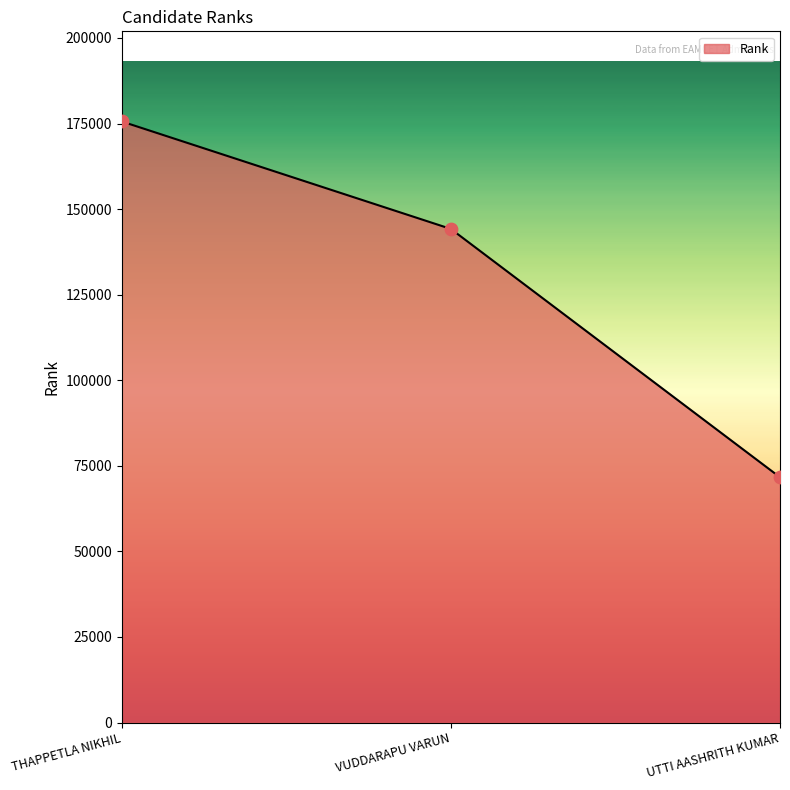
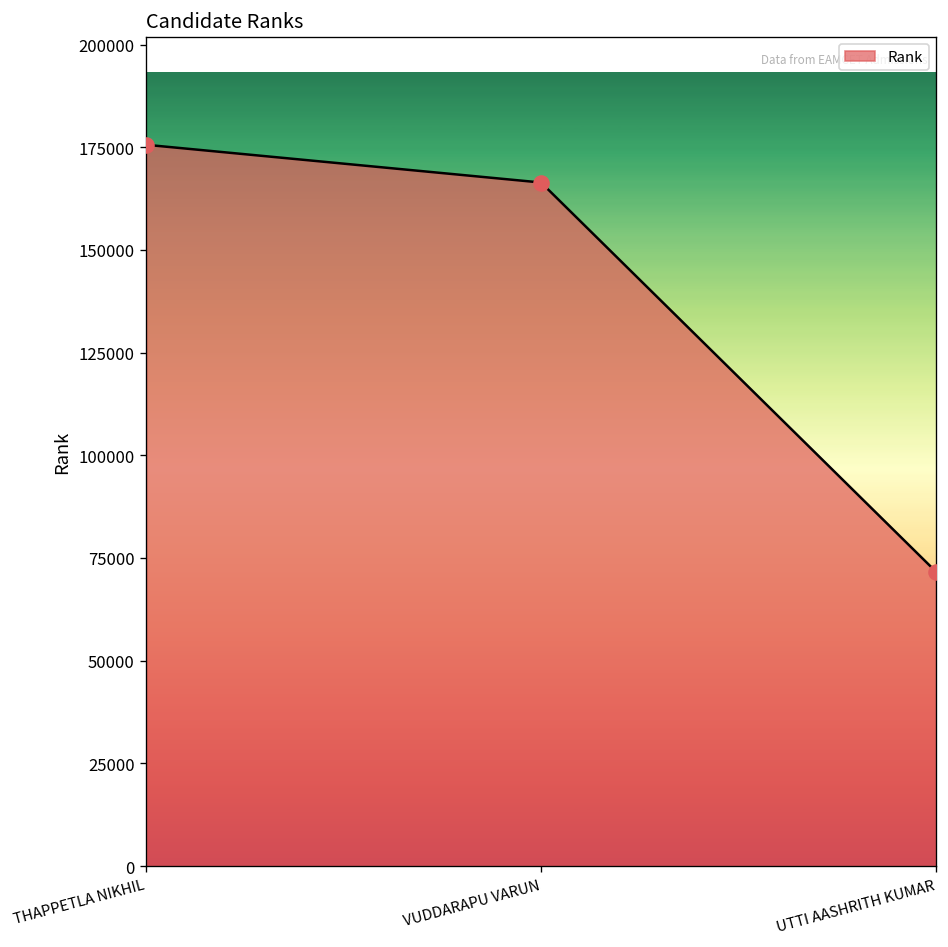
VUDDARAPU VARUN: 144000 -> 166000
